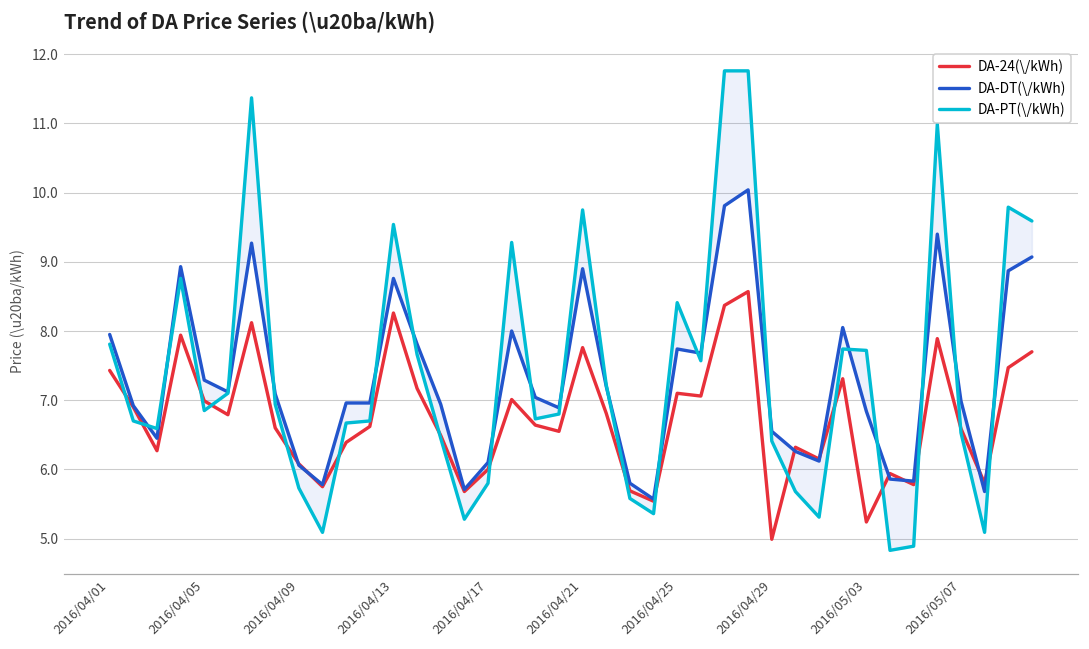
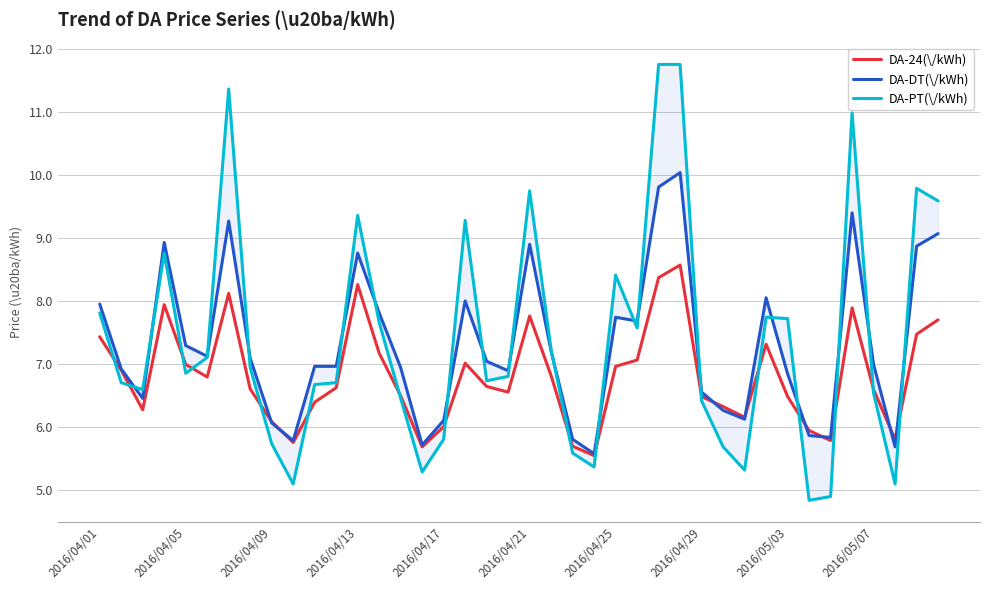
DA-PT(\/kWh), 2016/04/13: 9.5 -> 9.4
DA-24(\/kWh), 2016/04/25: 7.1 -> 7.0
DA-24(\/kWh), 2016/04/29: 5.0 -> 6.5
DA-24(\/kWh), 2016/05/03: 5.2 -> 6.5
